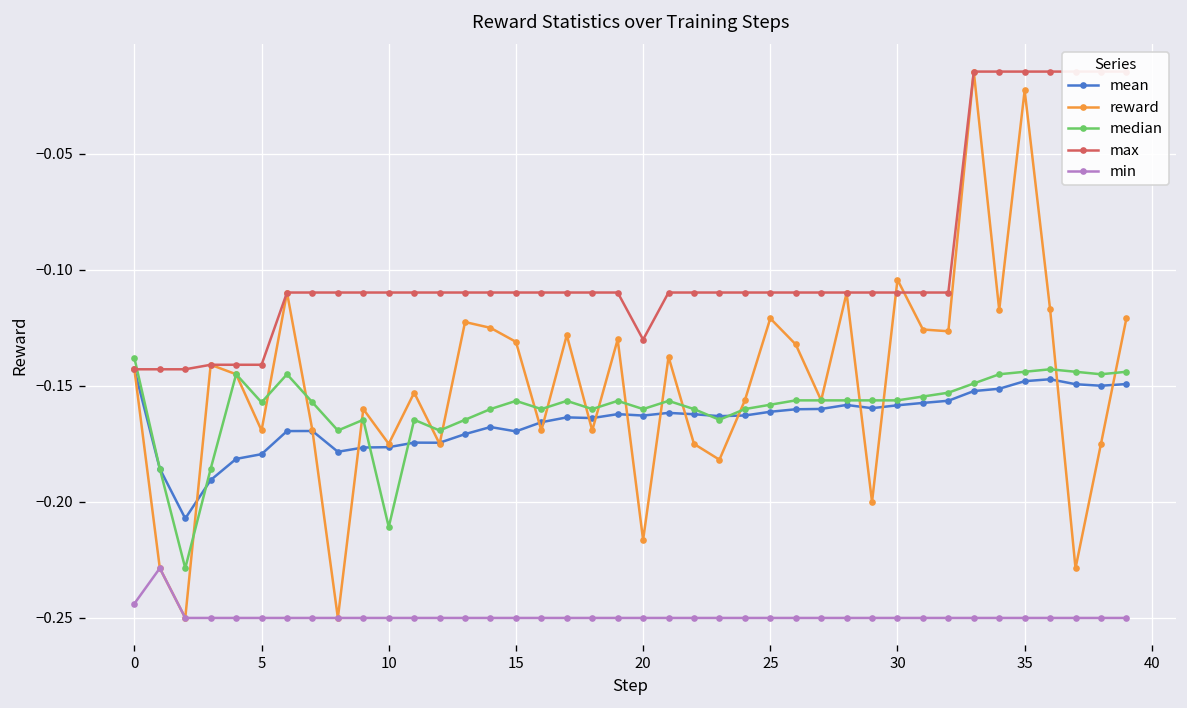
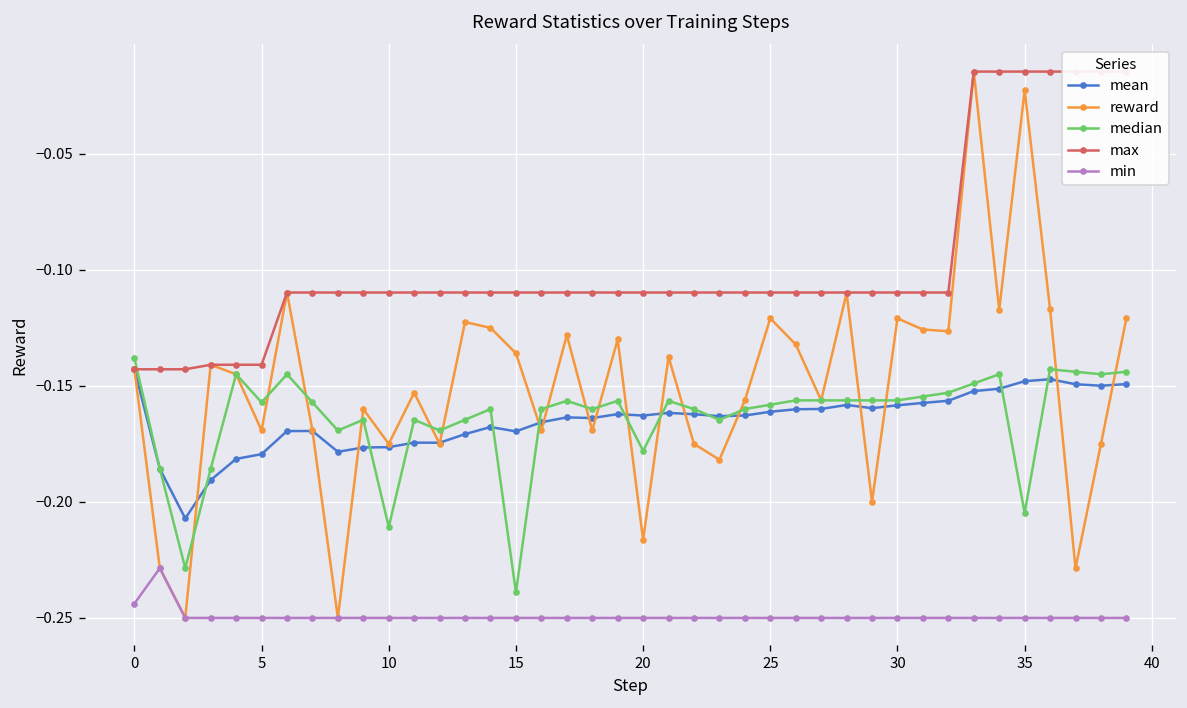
reward, 15: -0.131 -> -0.136
median, 15: -0.156 -> -0.239
median, 20: -0.160 -> -0.178
max, 20: -0.130 -> -0.110
reward, 30: -0.104 -> -0.121
median, 35: -0.144 -> -0.205
